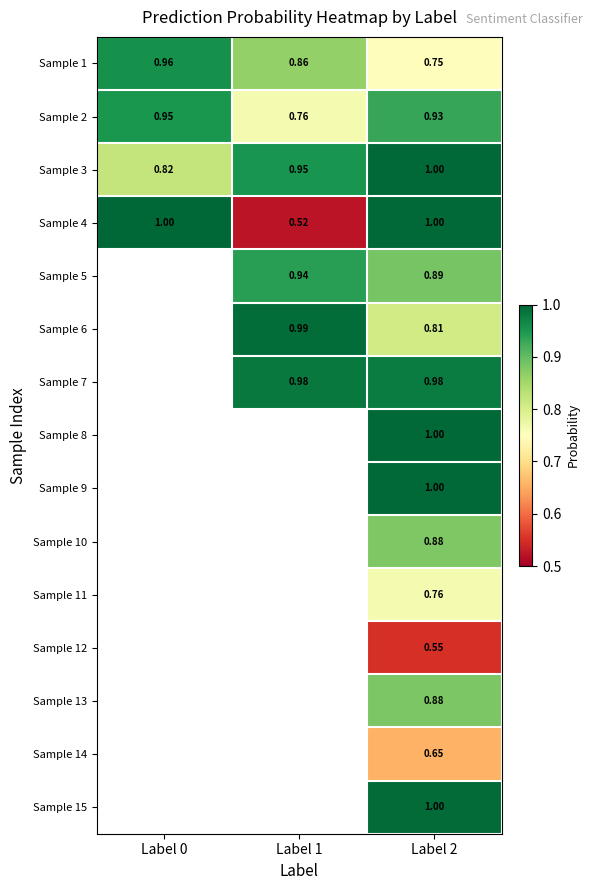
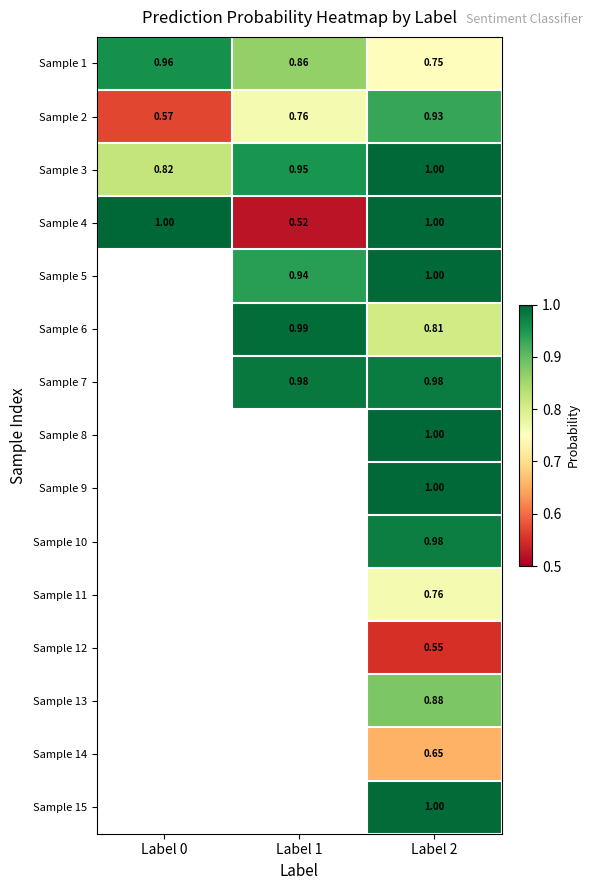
Sample 2, Label 0: 0.95 -> 0.57
Sample 5, Label 2: 0.89 -> 1.00
Sample 10, Label 2: 0.88 -> 0.98
